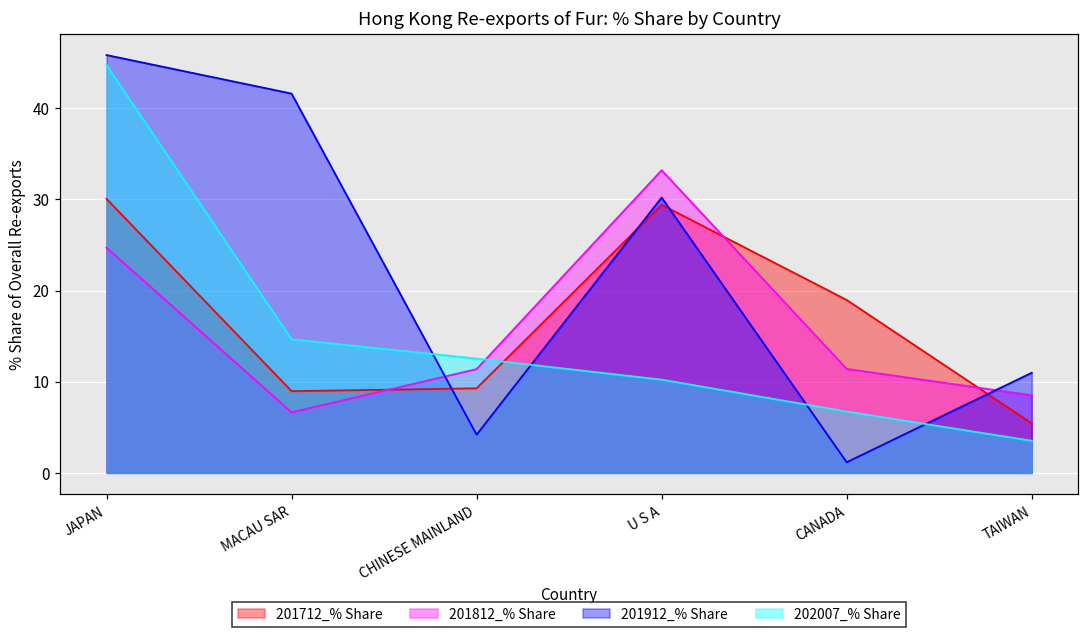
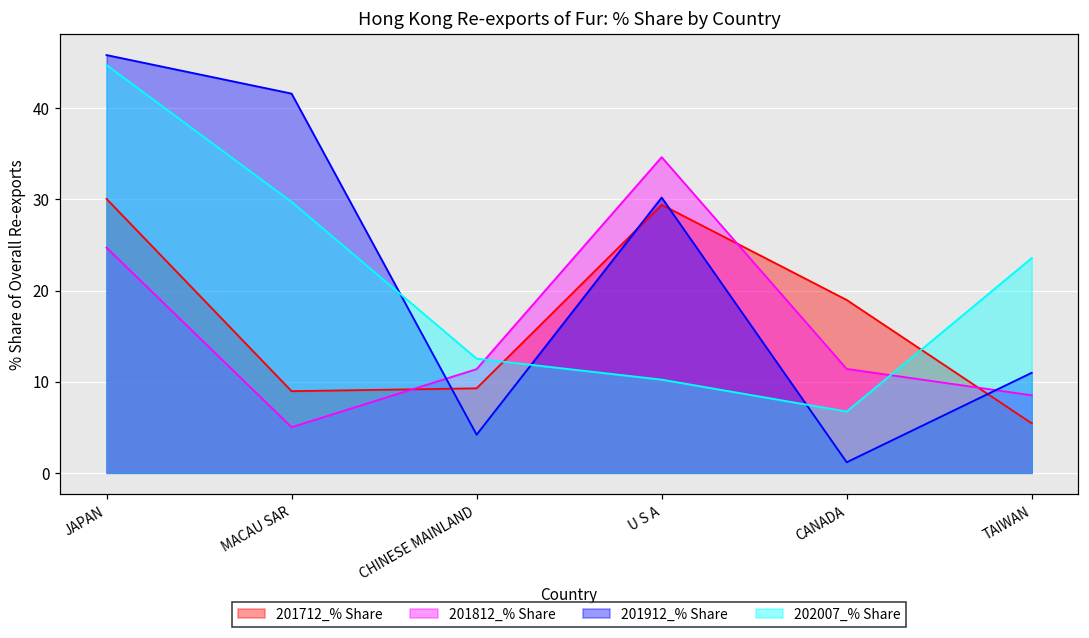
201812_% Share, MACAU SAR: 7 -> 5
202007_% Share, MACAU SAR: 15 -> 30
201812_% Share, U S A: 33 -> 35
202007_% Share, TAIWAN: 4 -> 24
